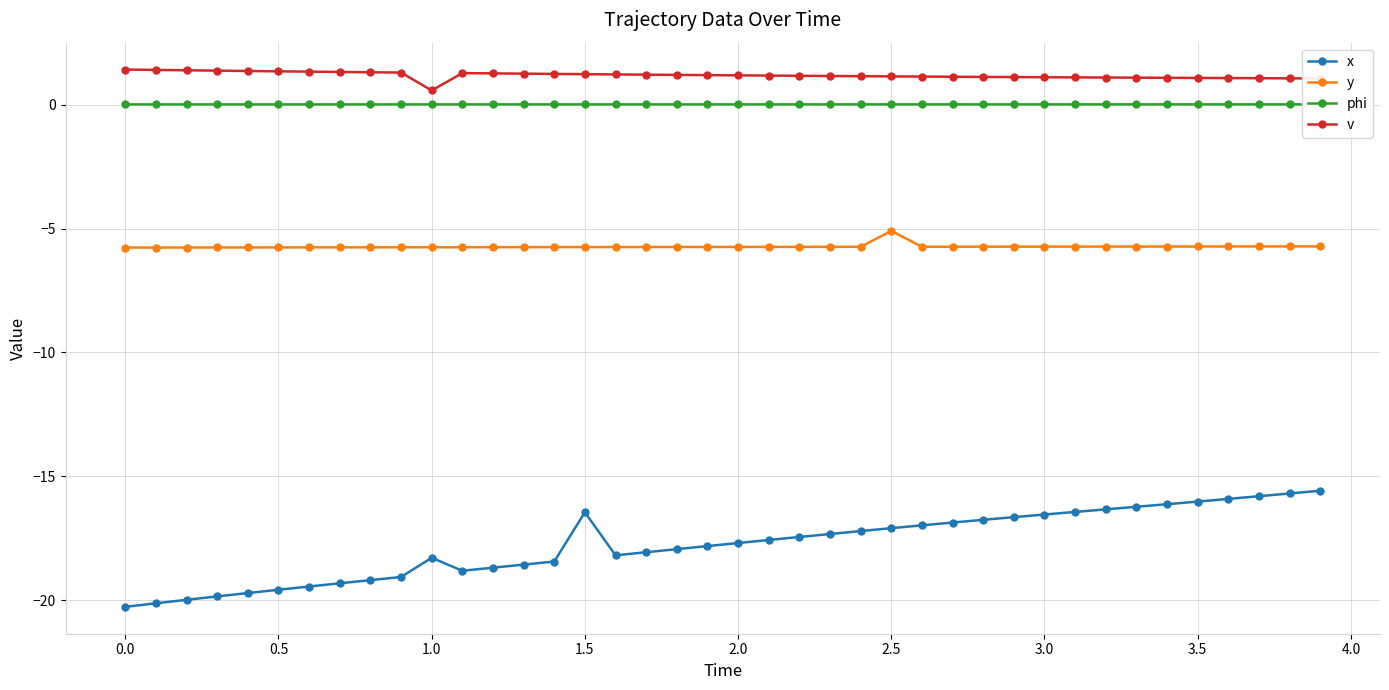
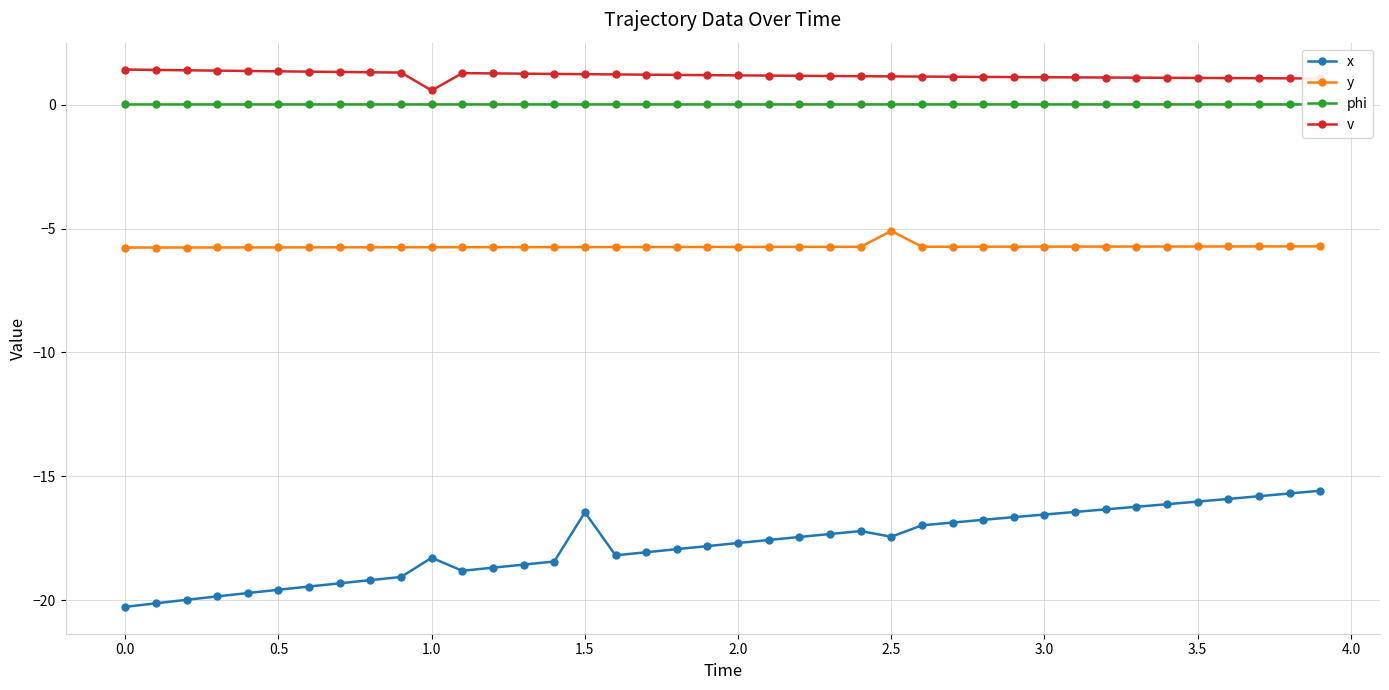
x, 2.5: -17.1 -> -17.4
